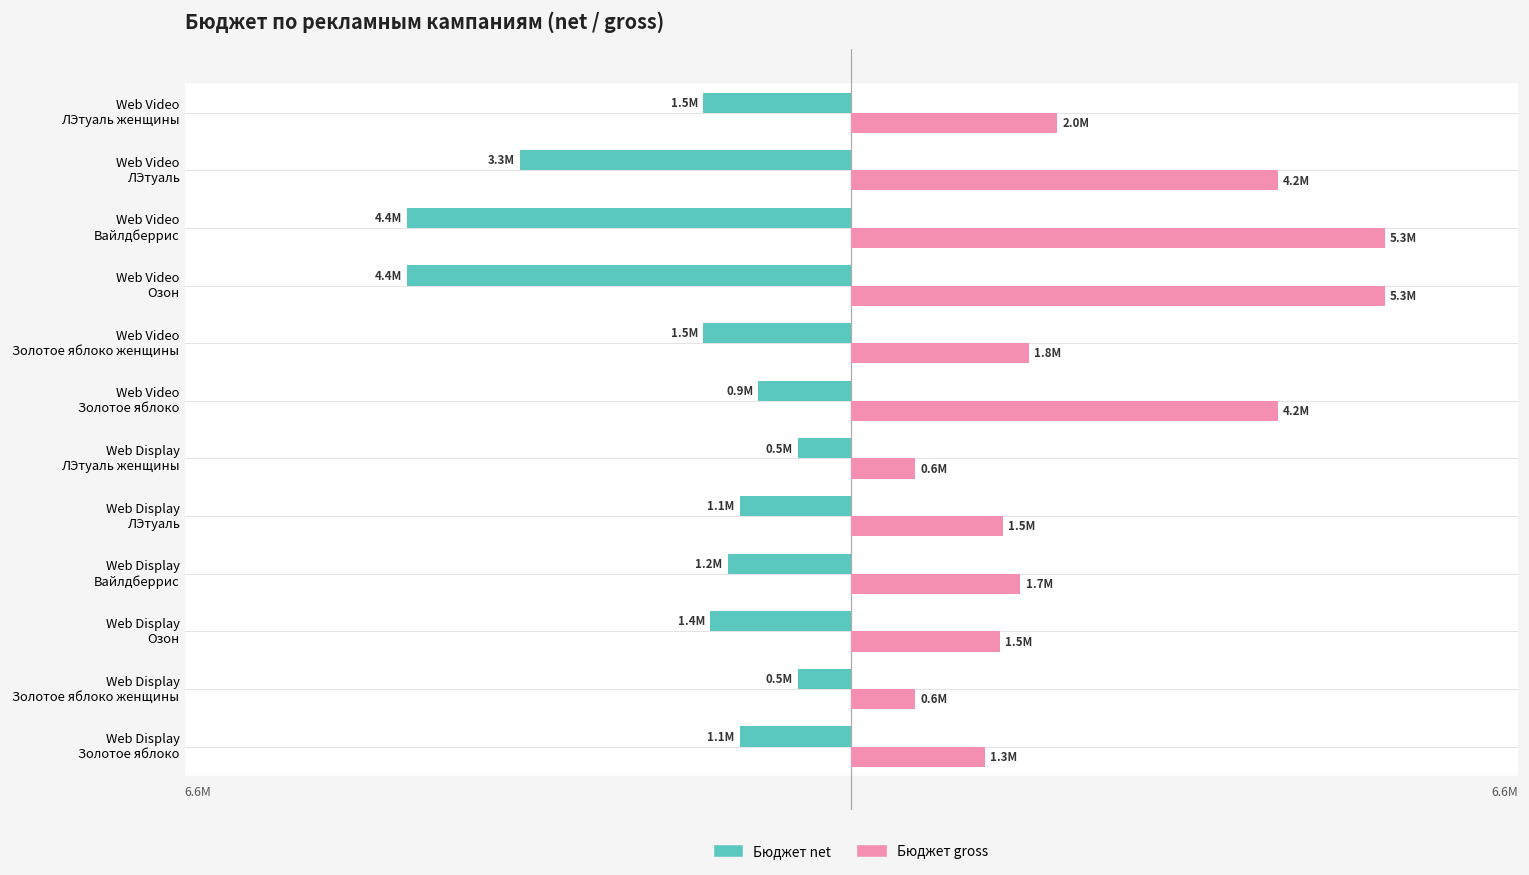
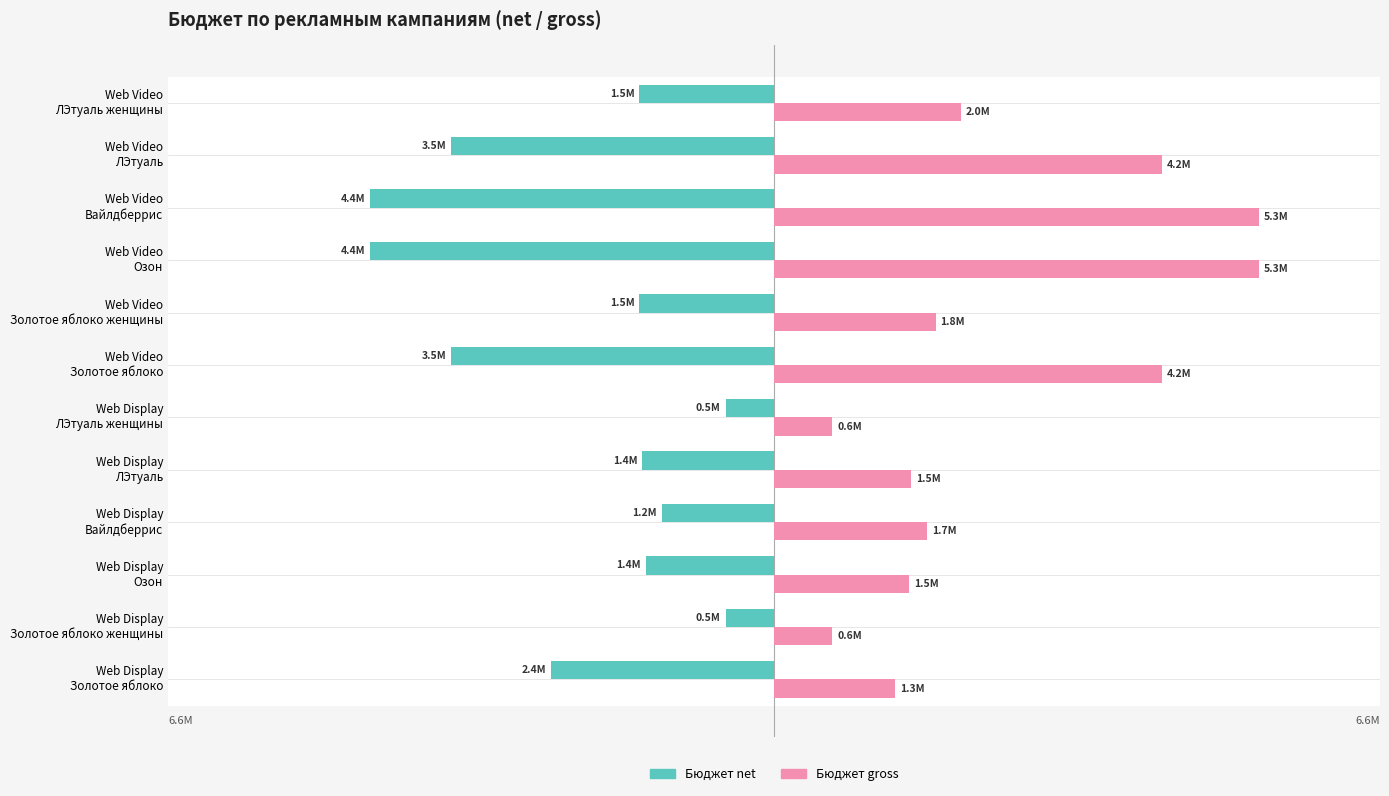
Бюджет net, Web Video ЛЭтуаль: 3.3M -> 3.5M
Бюджет net, Web Video Золотое яблоко: 0.9M -> 3.5M
Бюджет net, Web Display ЛЭтуаль: 1.1M -> 1.4M
Бюджет net, Web Display Золотое яблоко: 1.1M -> 2.4M
